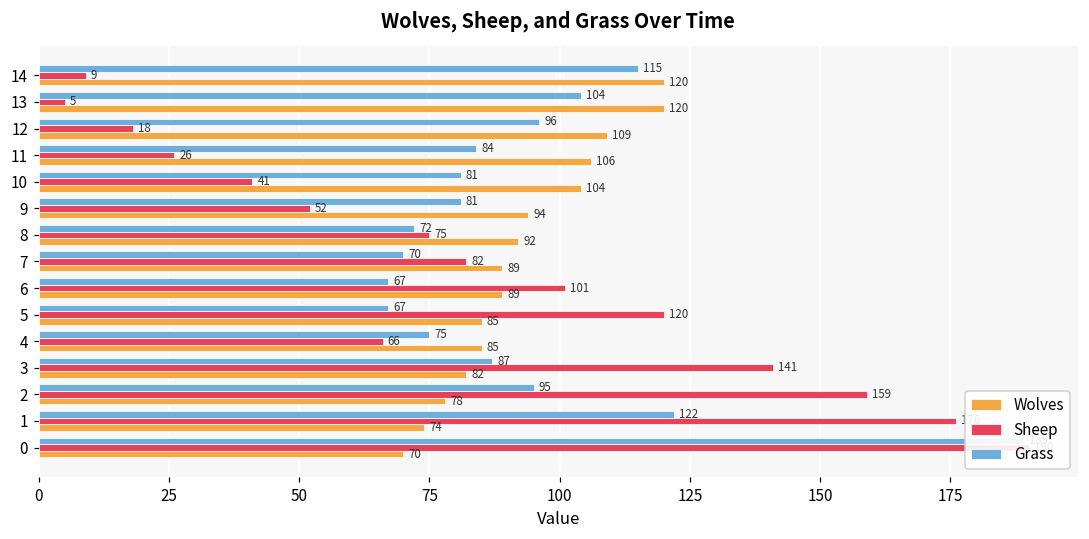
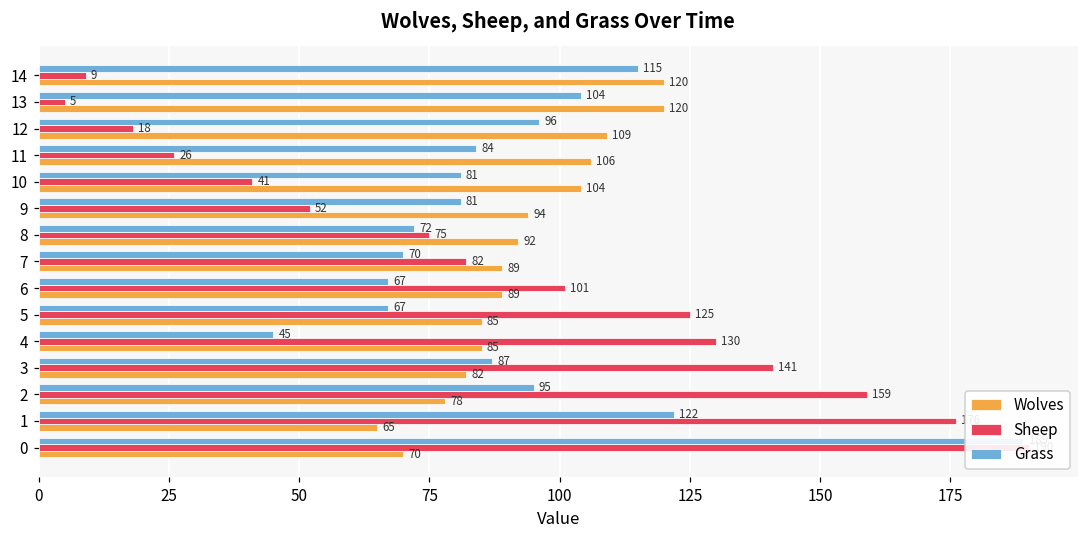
Sheep, 5: 120 -> 125
Grass, 4: 75 -> 45
Sheep, 4: 66 -> 130
Wolves, 1: 74 -> 65
